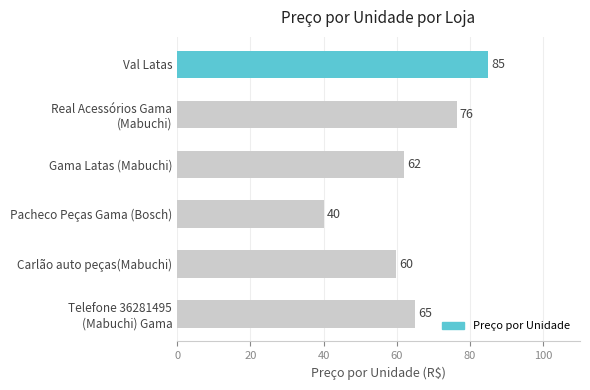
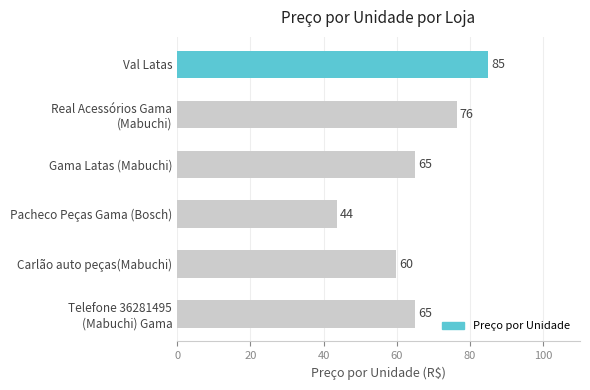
Gama Latas (Mabuchi): 62 -> 65
Pacheco Peças Gama (Bosch): 40 -> 44
